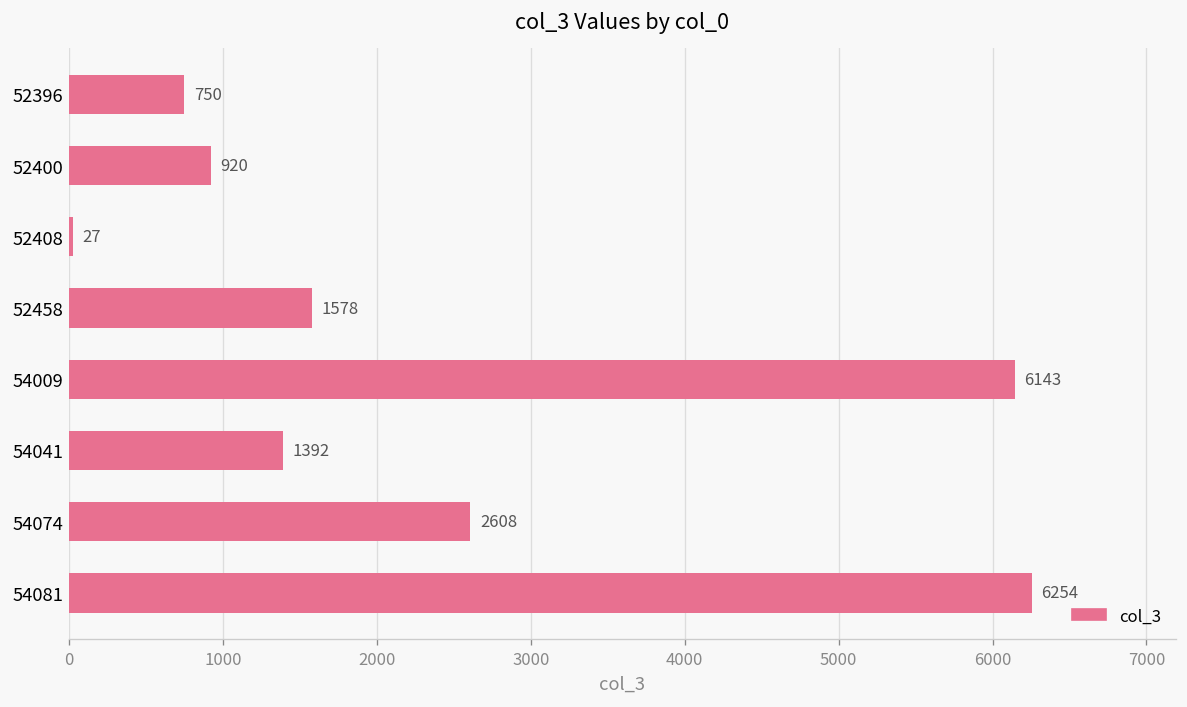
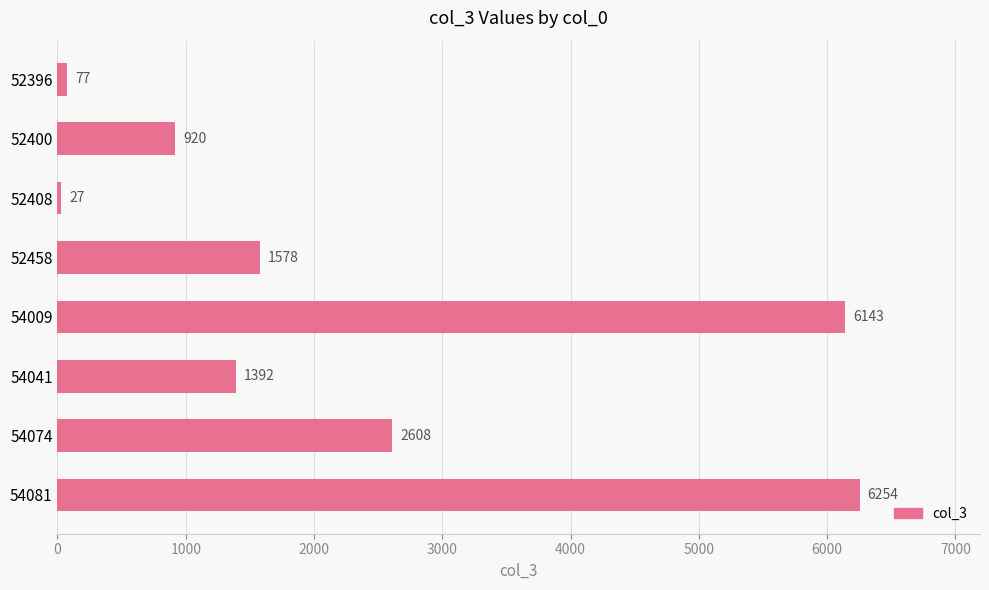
52396: 750 -> 77
